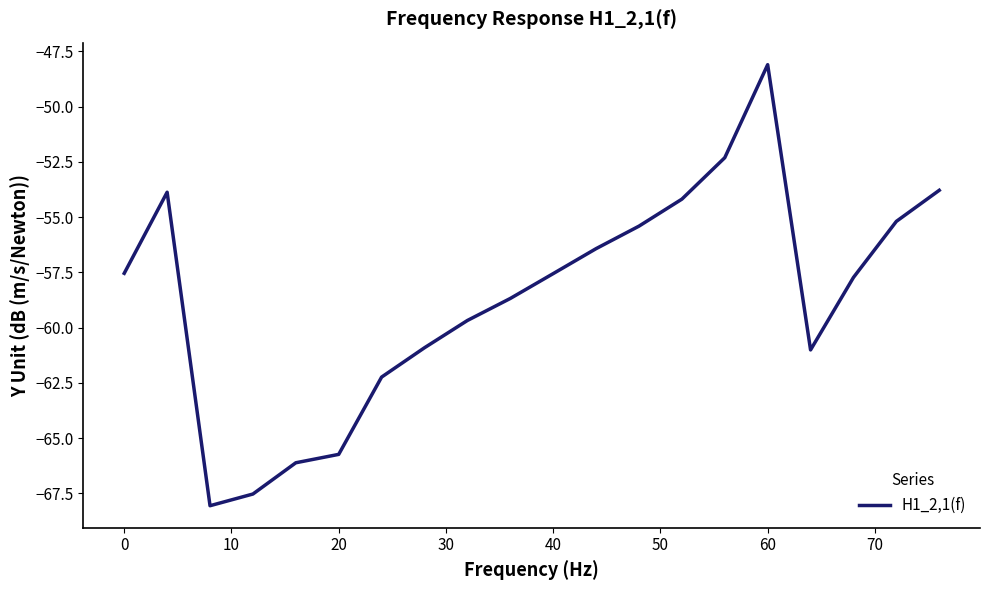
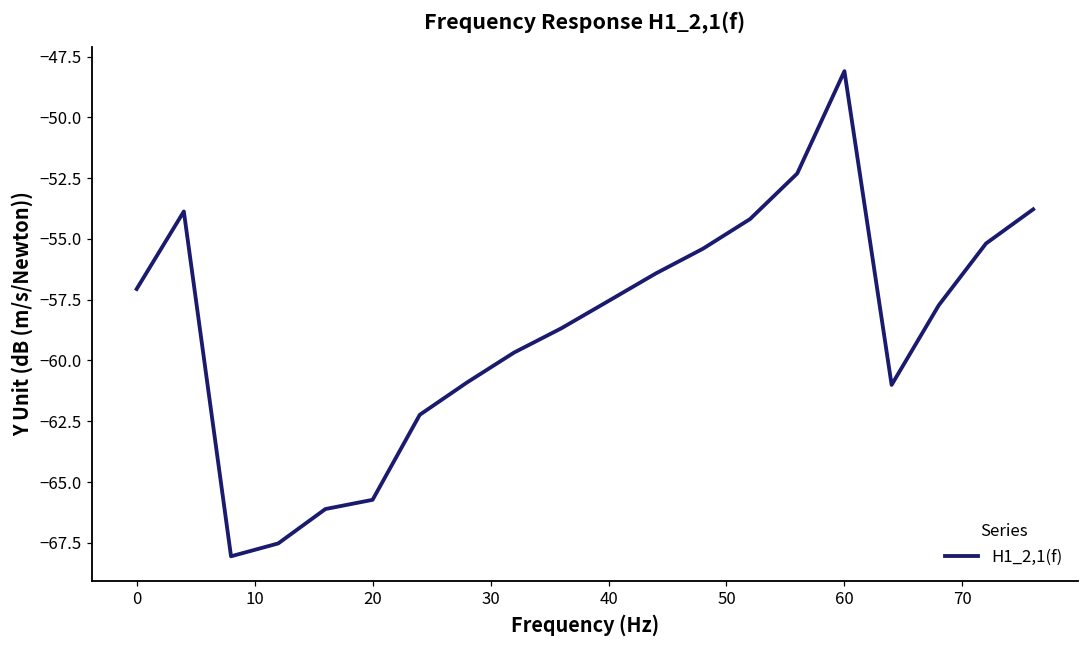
0: -57.5 -> -57.1
